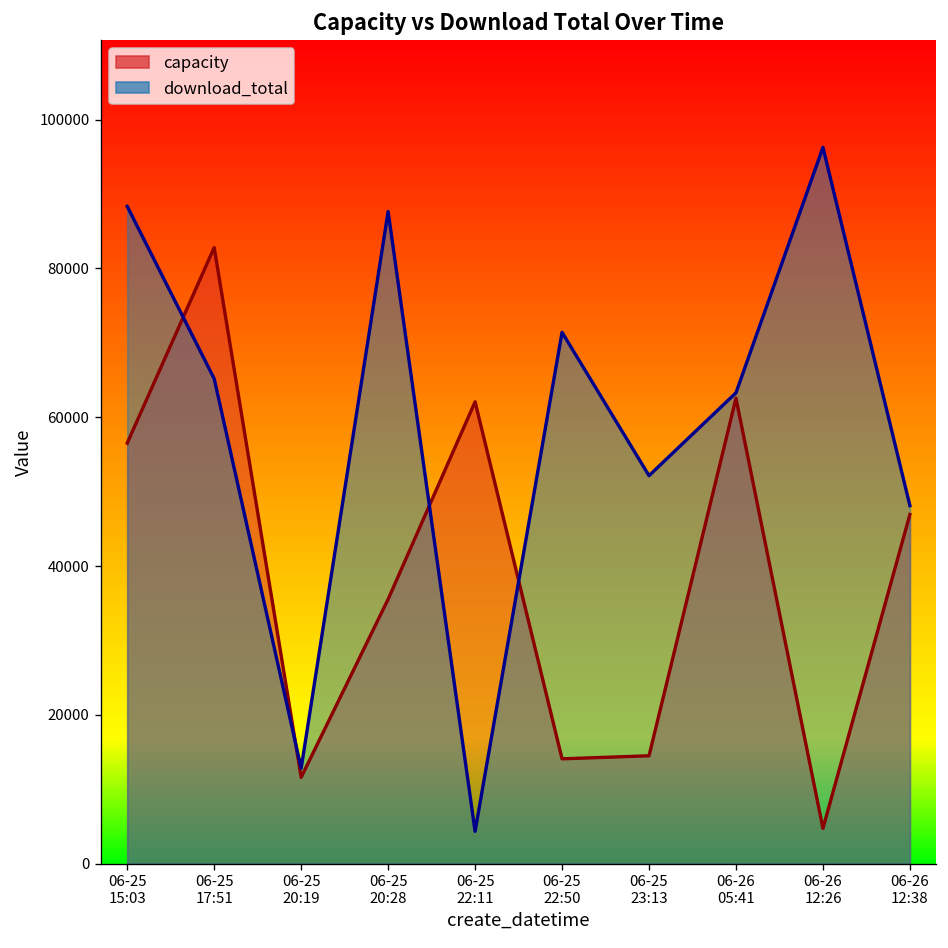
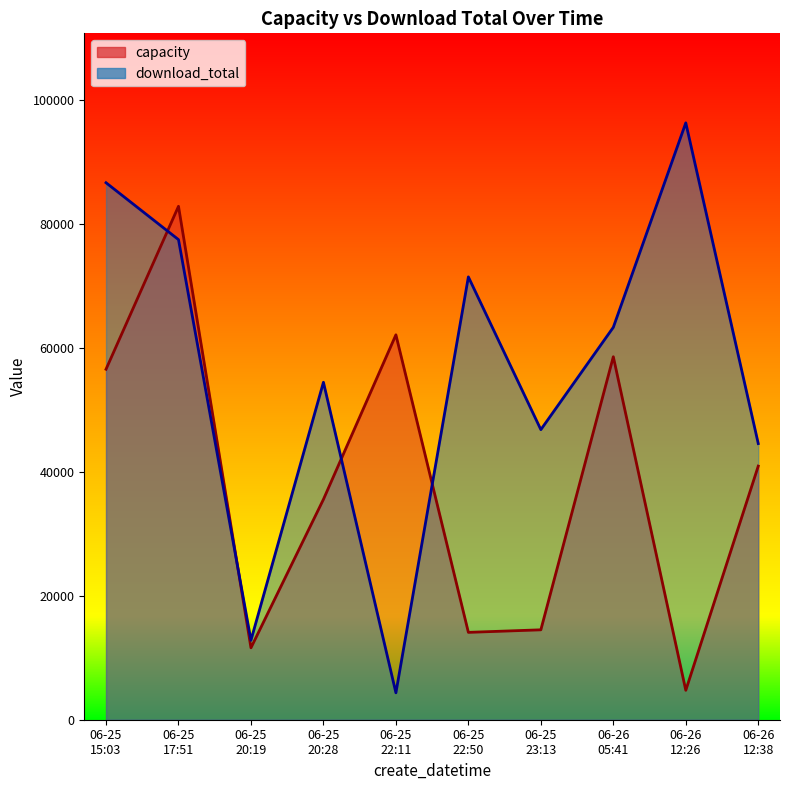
download_total, 06-25 15:03: 88000 -> 87000
download_total, 06-25 17:51: 65000 -> 77000
download_total, 06-25 20:28: 88000 -> 54000
download_total, 06-25 23:13: 52000 -> 47000
capacity, 06-26 05:41: 63000 -> 59000
capacity, 06-26 12:38: 47000 -> 41000
download_total, 06-26 12:38: 48000 -> 45000
